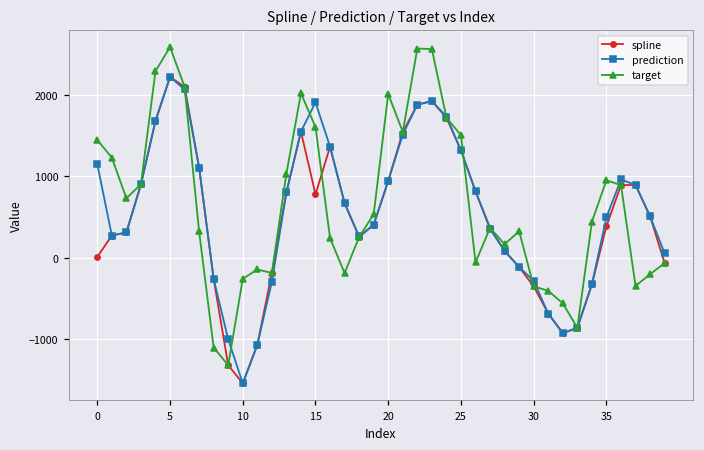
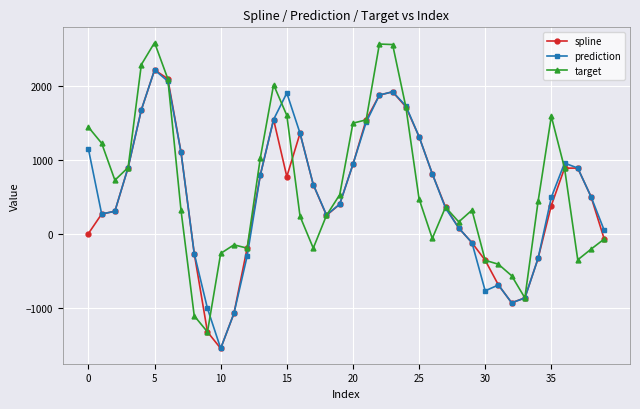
target, 20: 2000 -> 1500
target, 25: 1500 -> 500
prediction, 30: -300 -> -800
target, 35: 900 -> 1600
